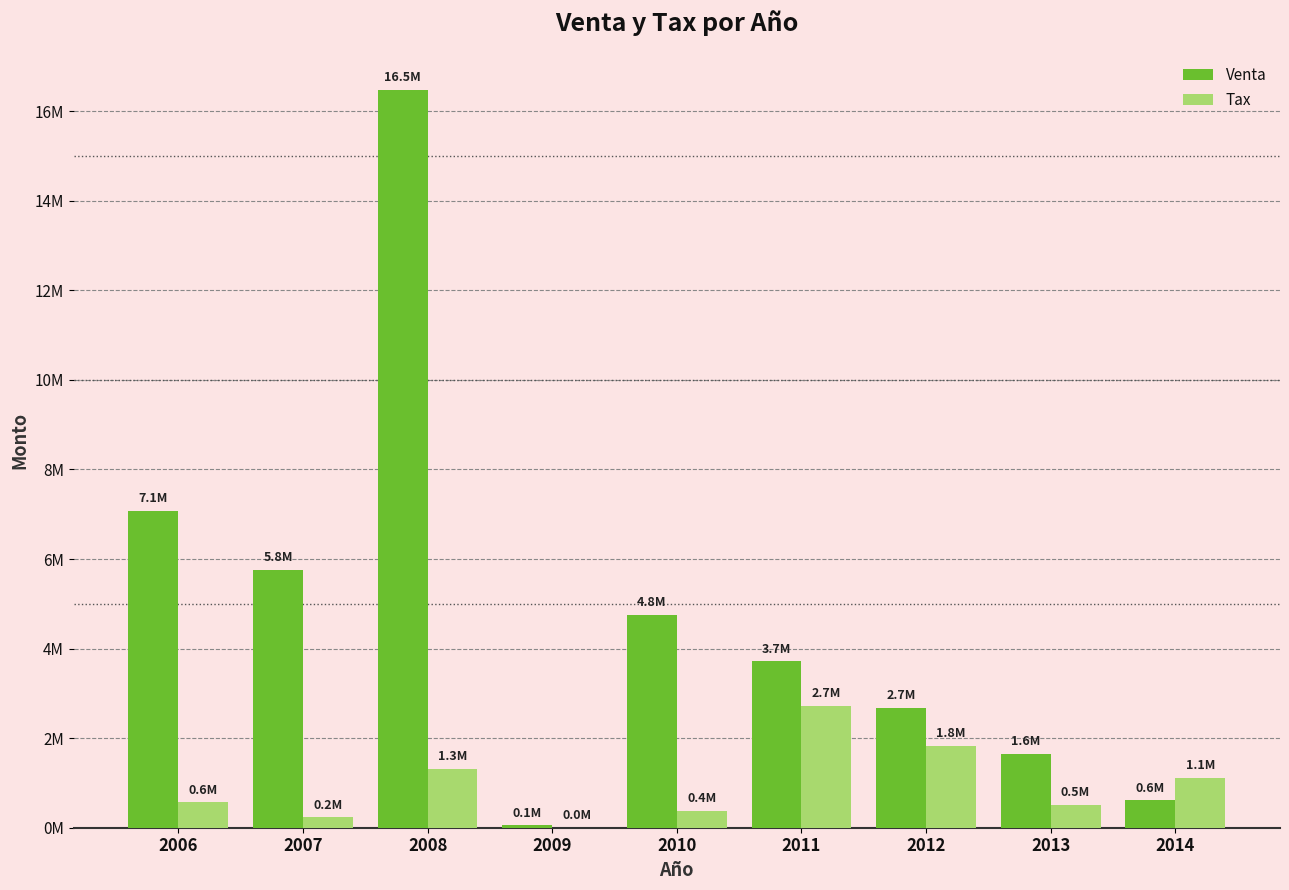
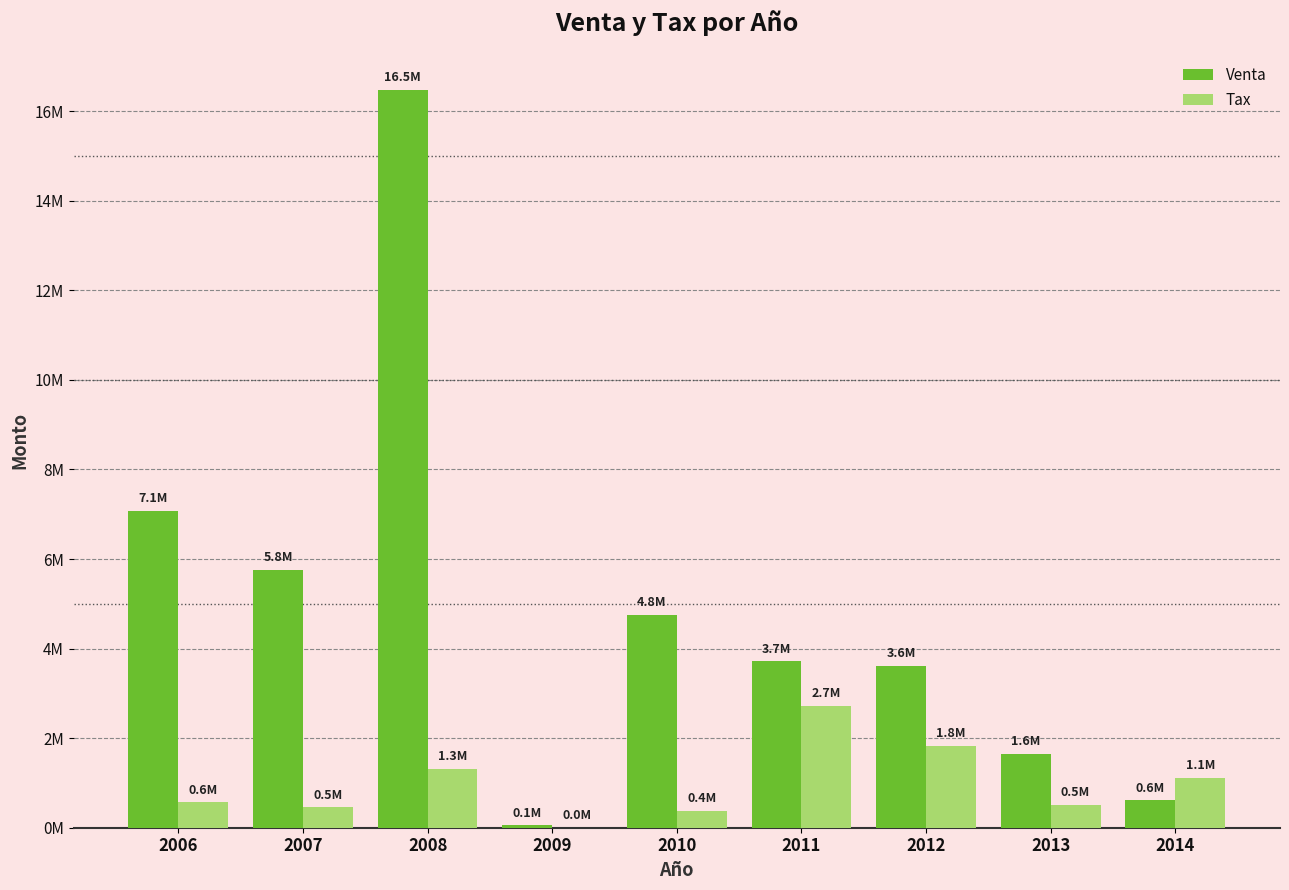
Tax, 2007: 0.2M -> 0.5M
Venta, 2012: 2.7M -> 3.6M
